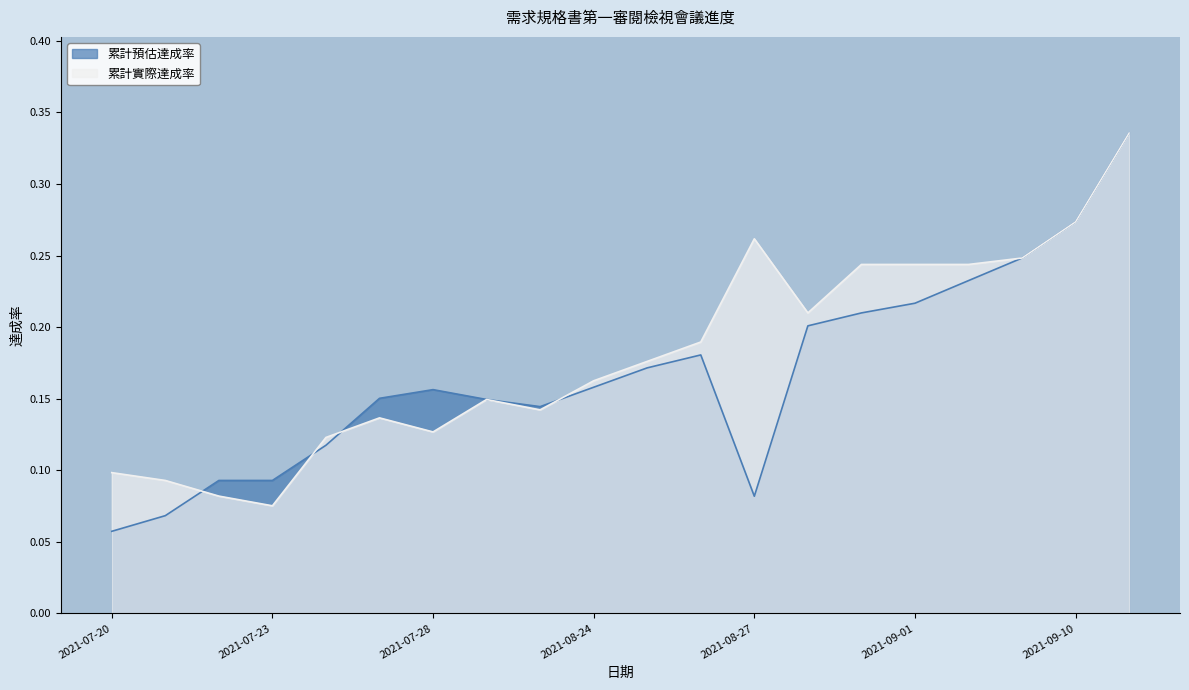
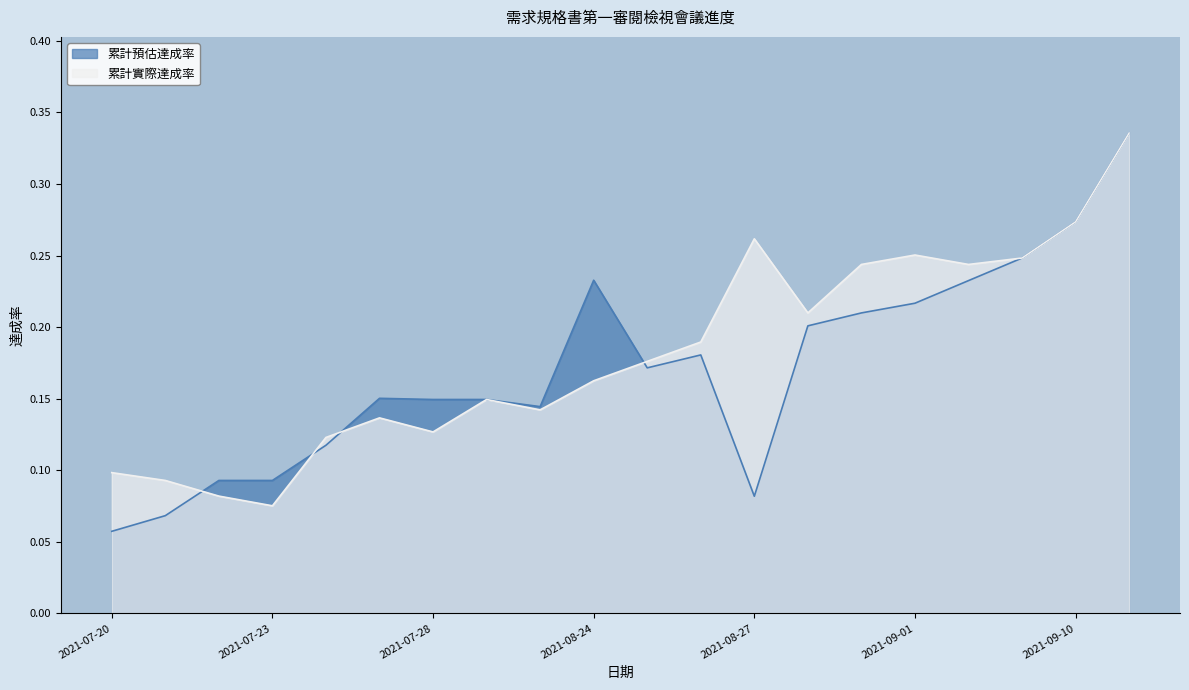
累計預估達成率, 2021-07-28: 0.156 -> 0.149
累計預估達成率, 2021-08-24: 0.158 -> 0.233
累計實際達成率, 2021-09-01: 0.244 -> 0.250
